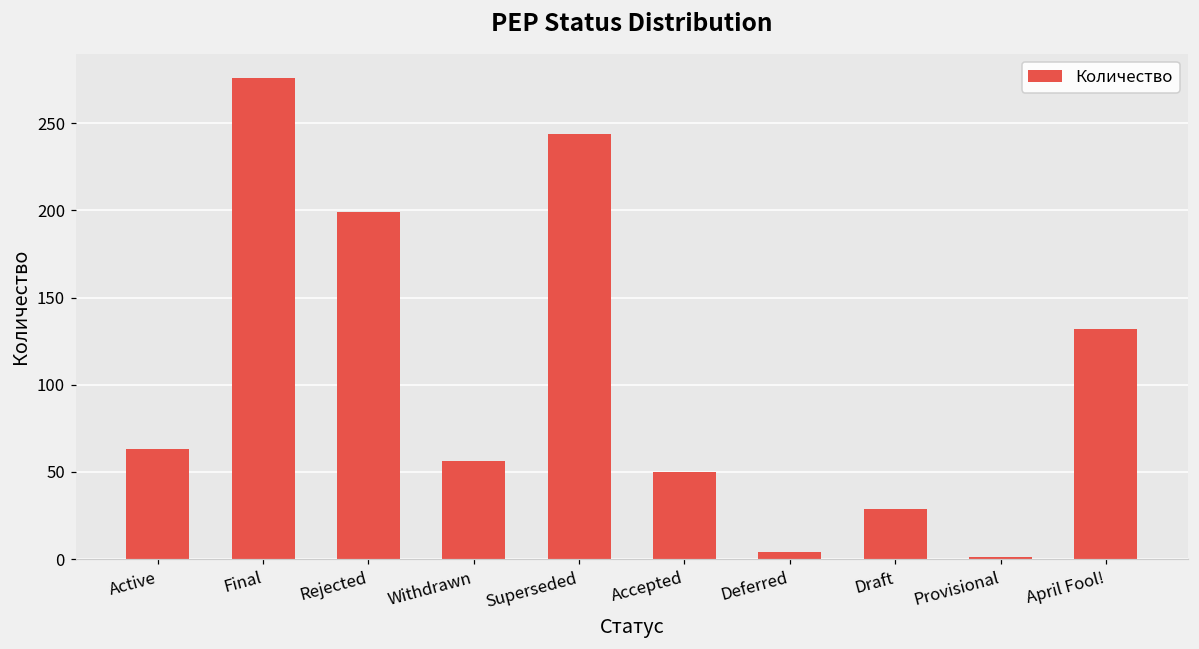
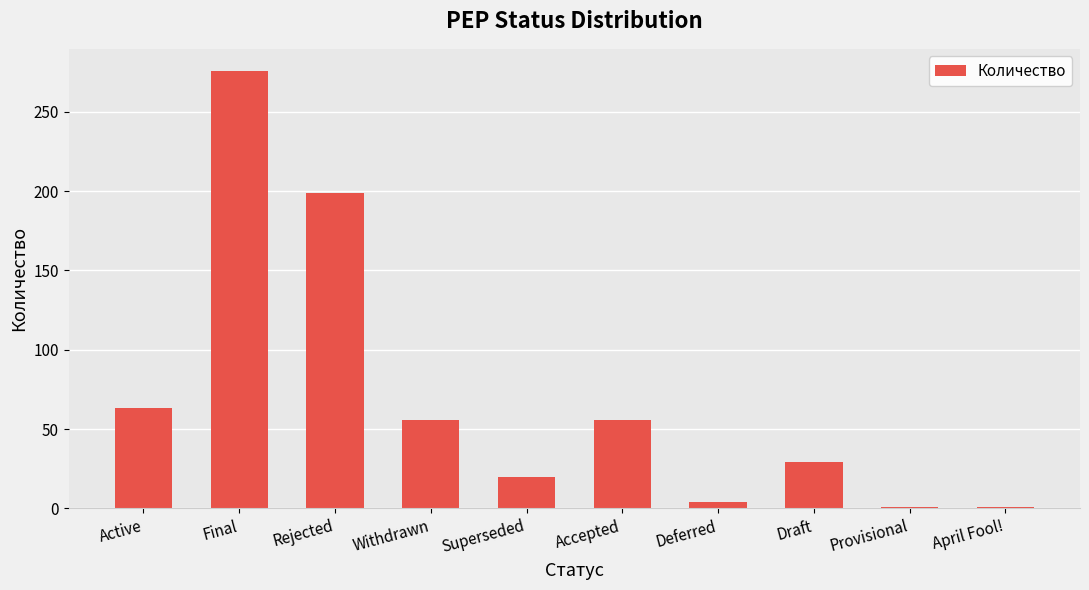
Superseded: 244 -> 20
Accepted: 50 -> 56
April Fool!: 132 -> 1
